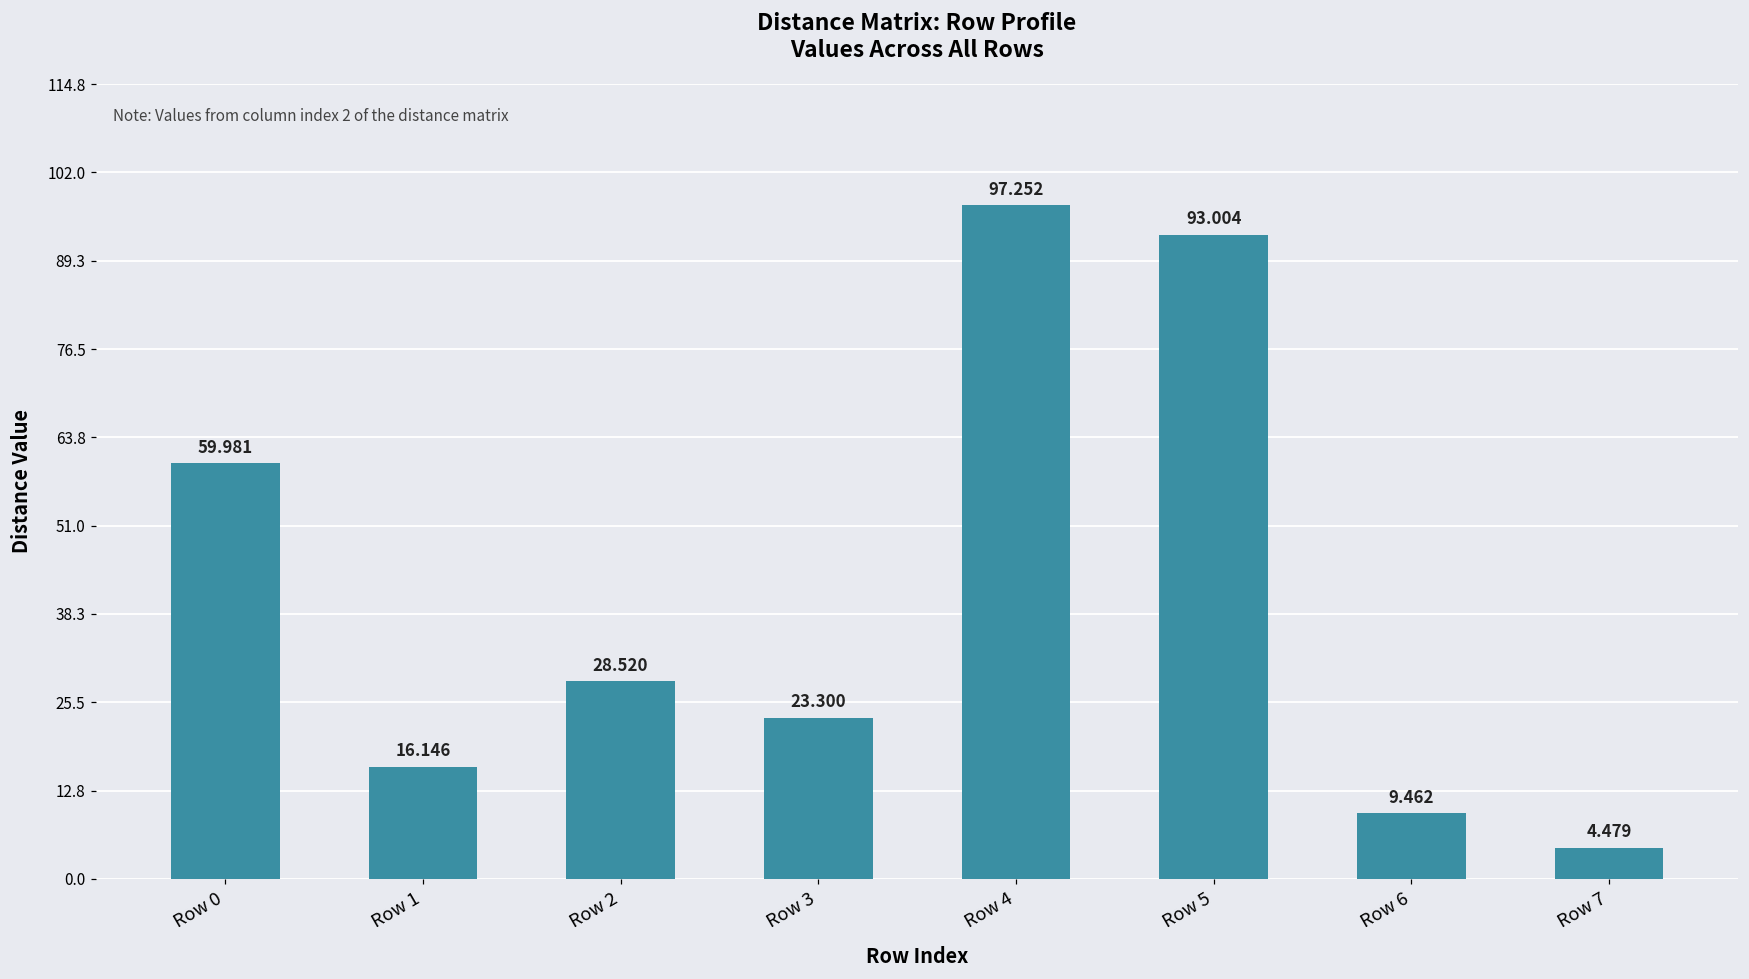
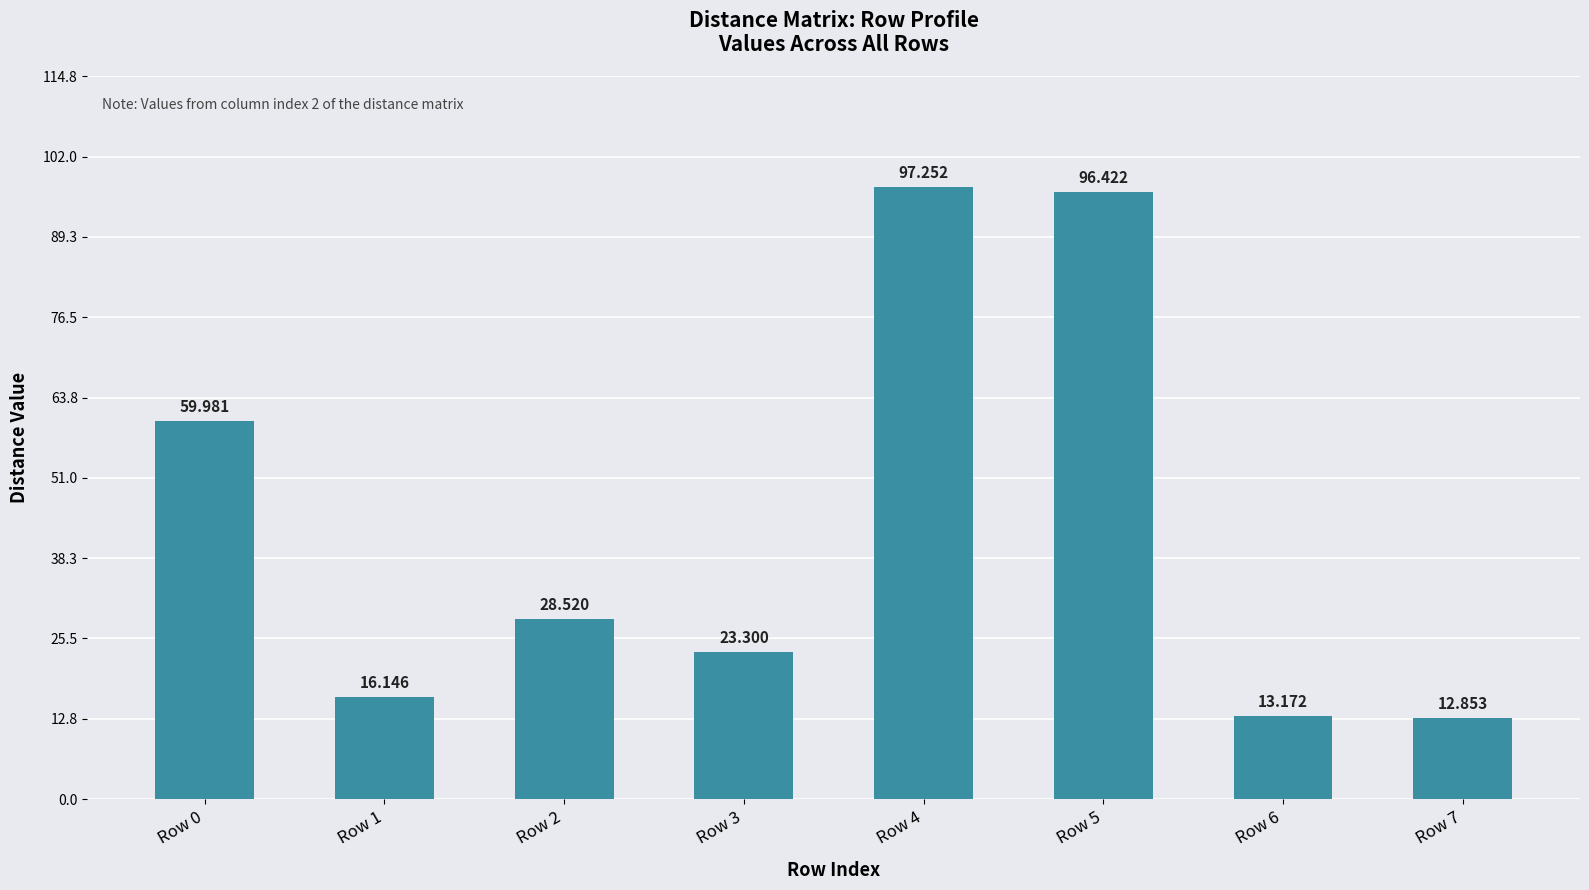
Row 5: 93.004 -> 96.422
Row 6: 9.462 -> 13.172
Row 7: 4.479 -> 12.853
